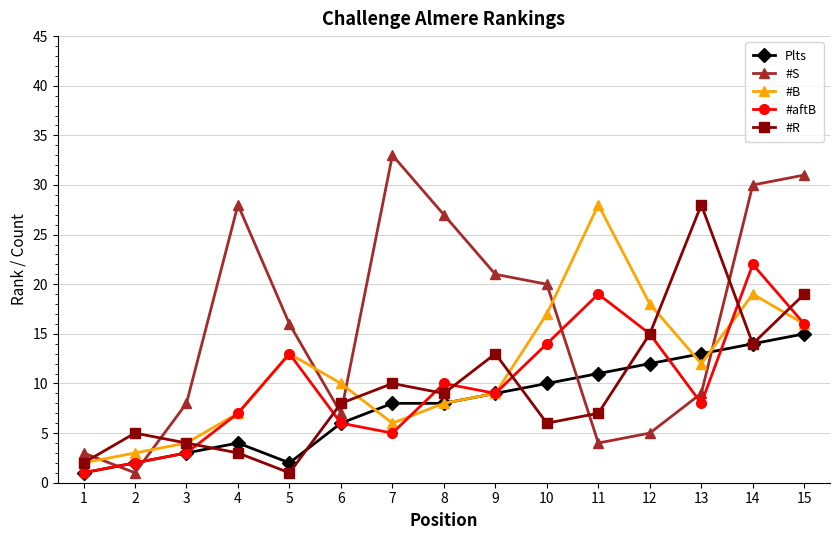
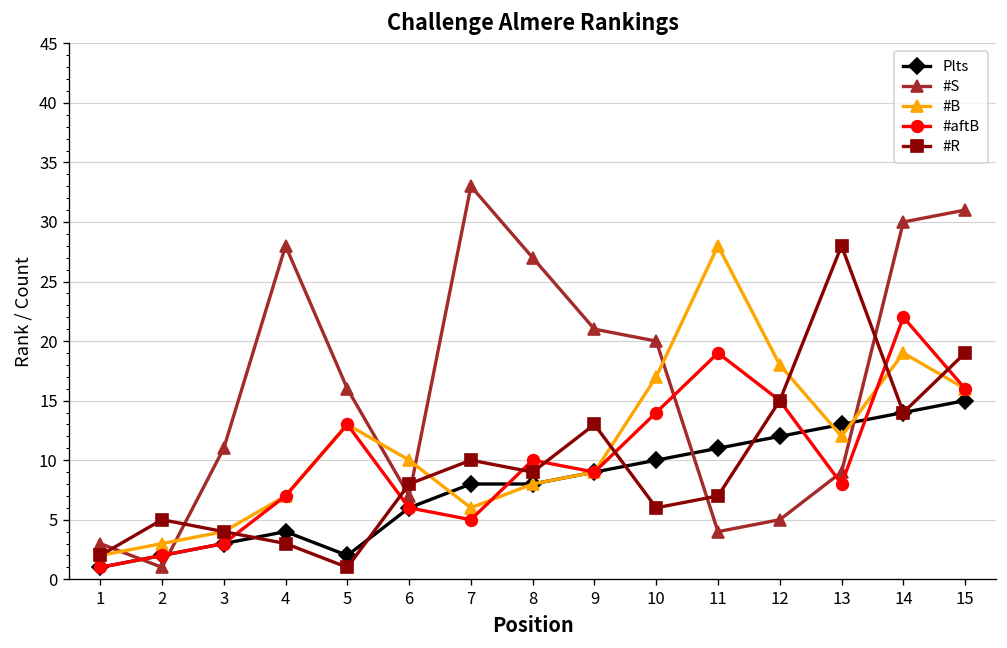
#S, 3: 8 -> 11
